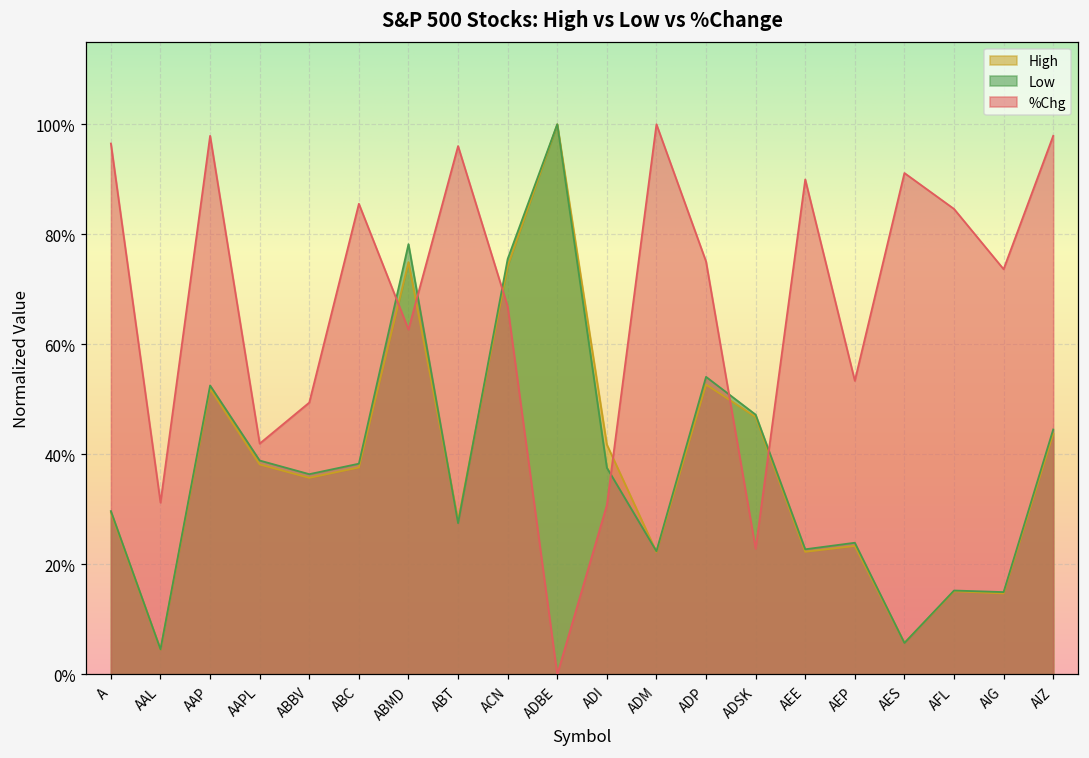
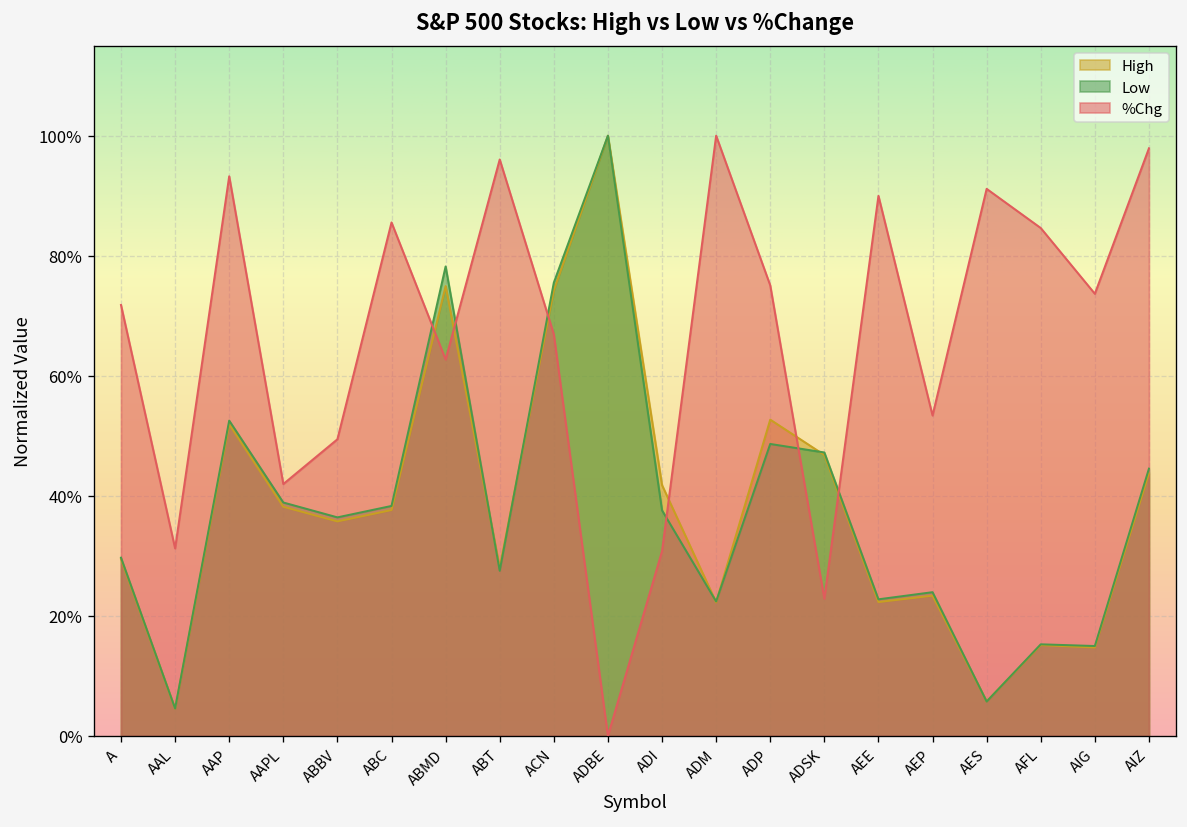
%Chg, A: 97% -> 72%
%Chg, AAP: 98% -> 93%
Low, ADP: 54% -> 49%
